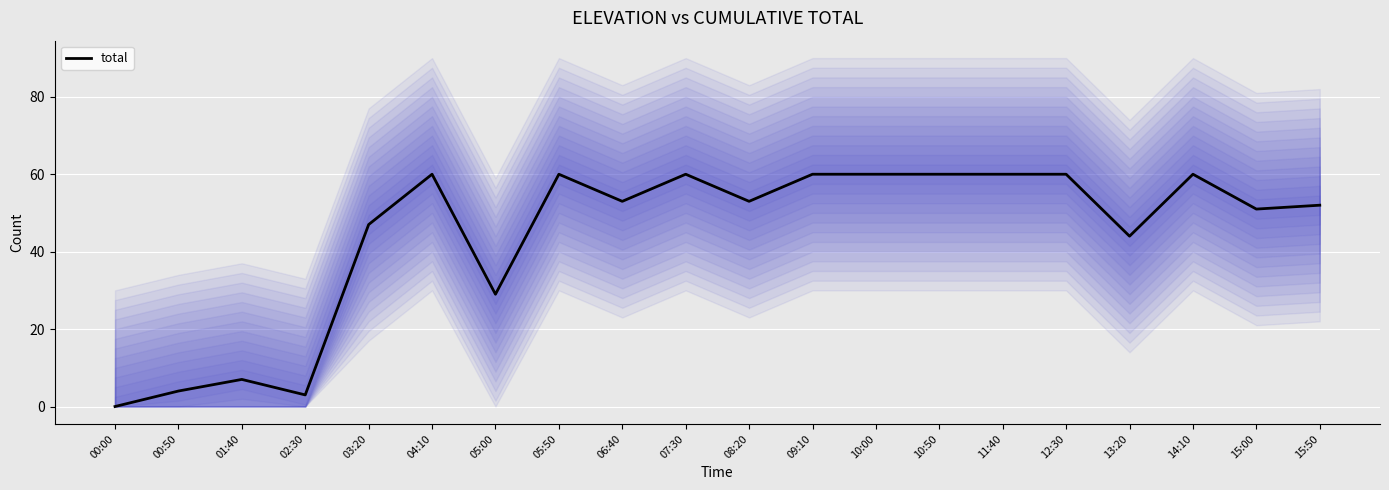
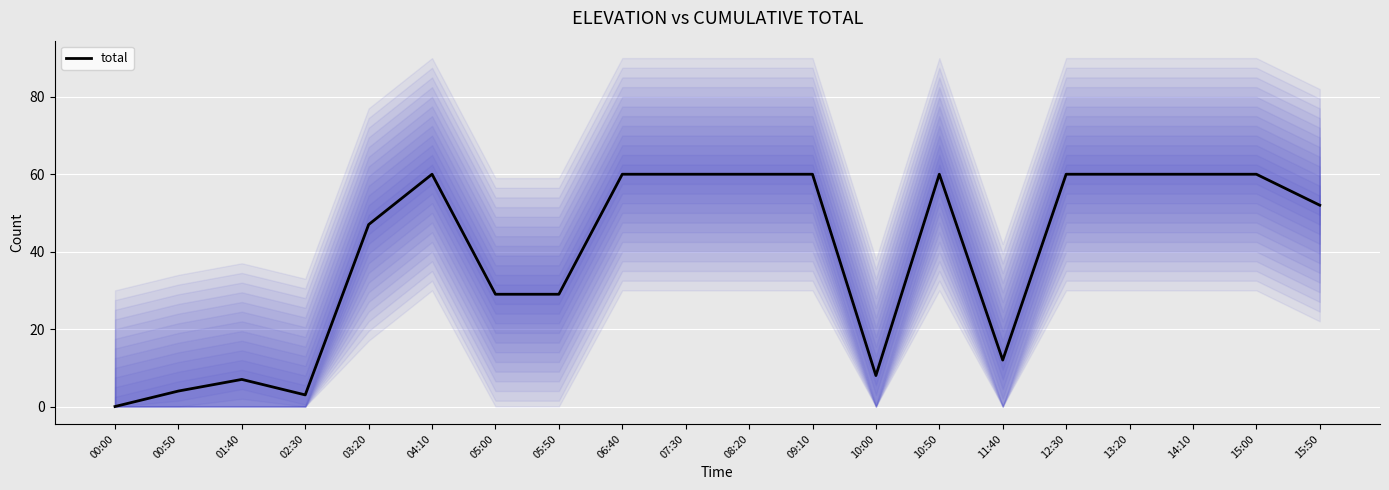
total, 05:50: 60 -> 29
total, 06:40: 53 -> 60
total, 08:20: 53 -> 60
total, 10:00: 60 -> 8
total, 11:40: 60 -> 12
total, 13:20: 44 -> 60
total, 15:00: 51 -> 60
